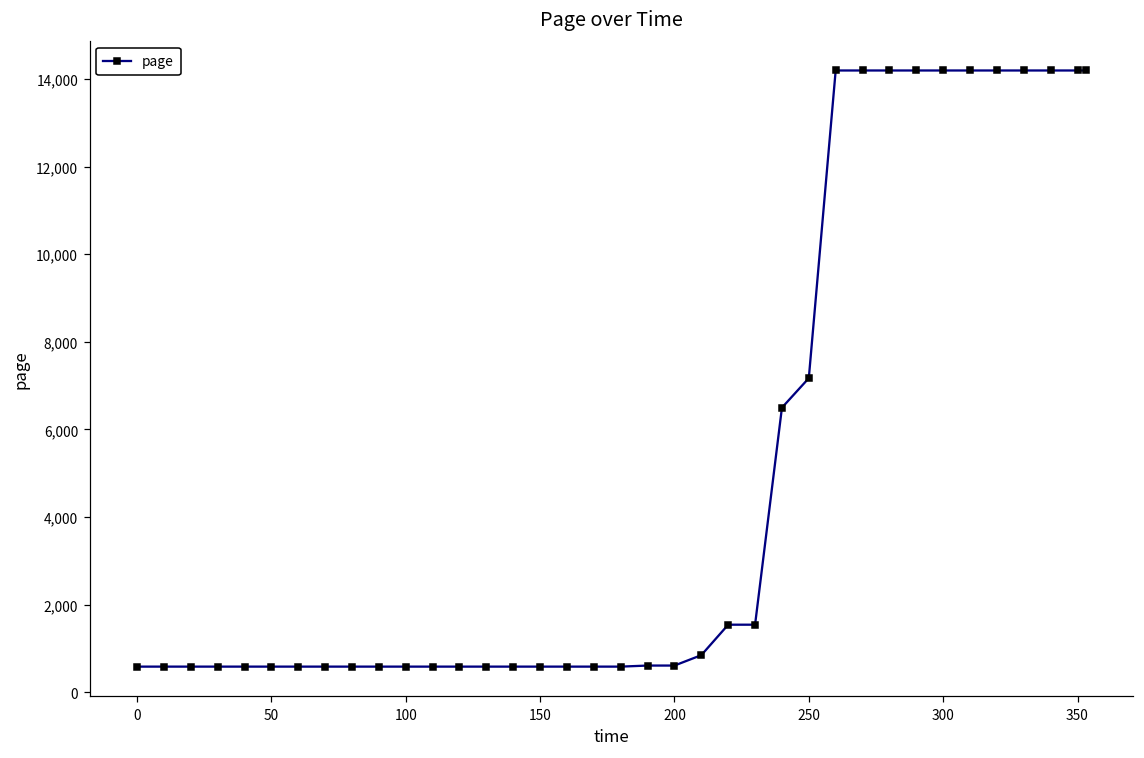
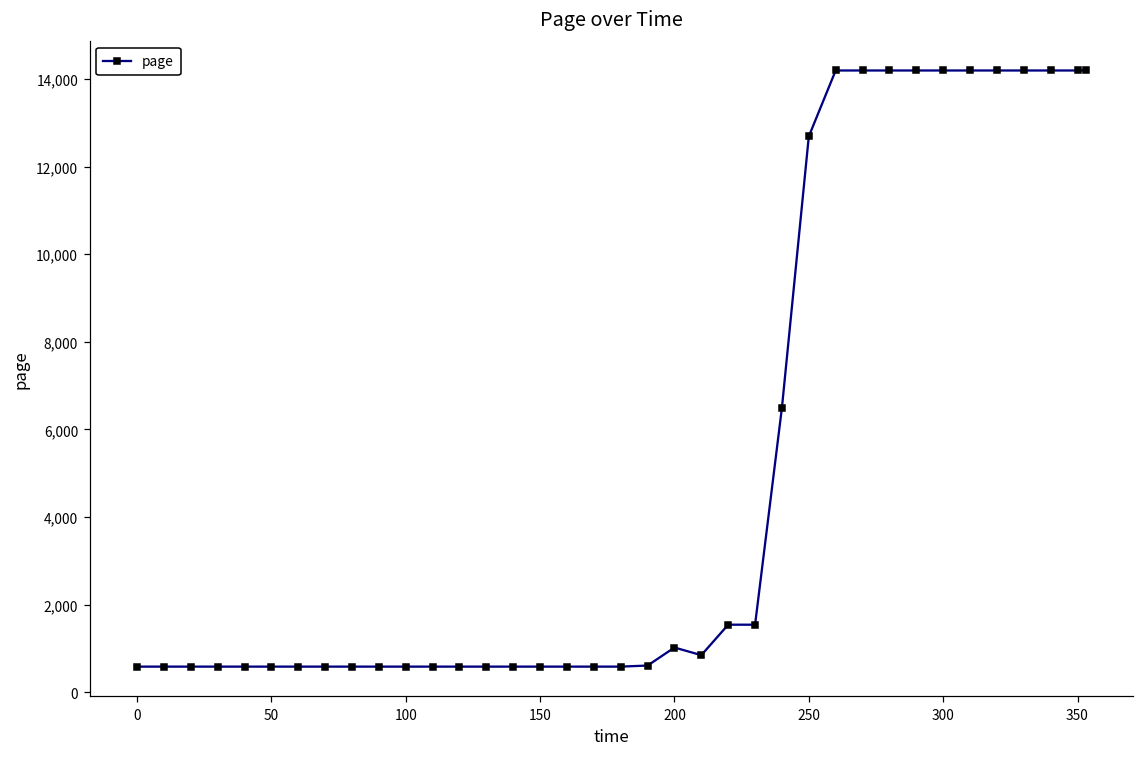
200: 600 -> 1,000
250: 7,200 -> 12,700
